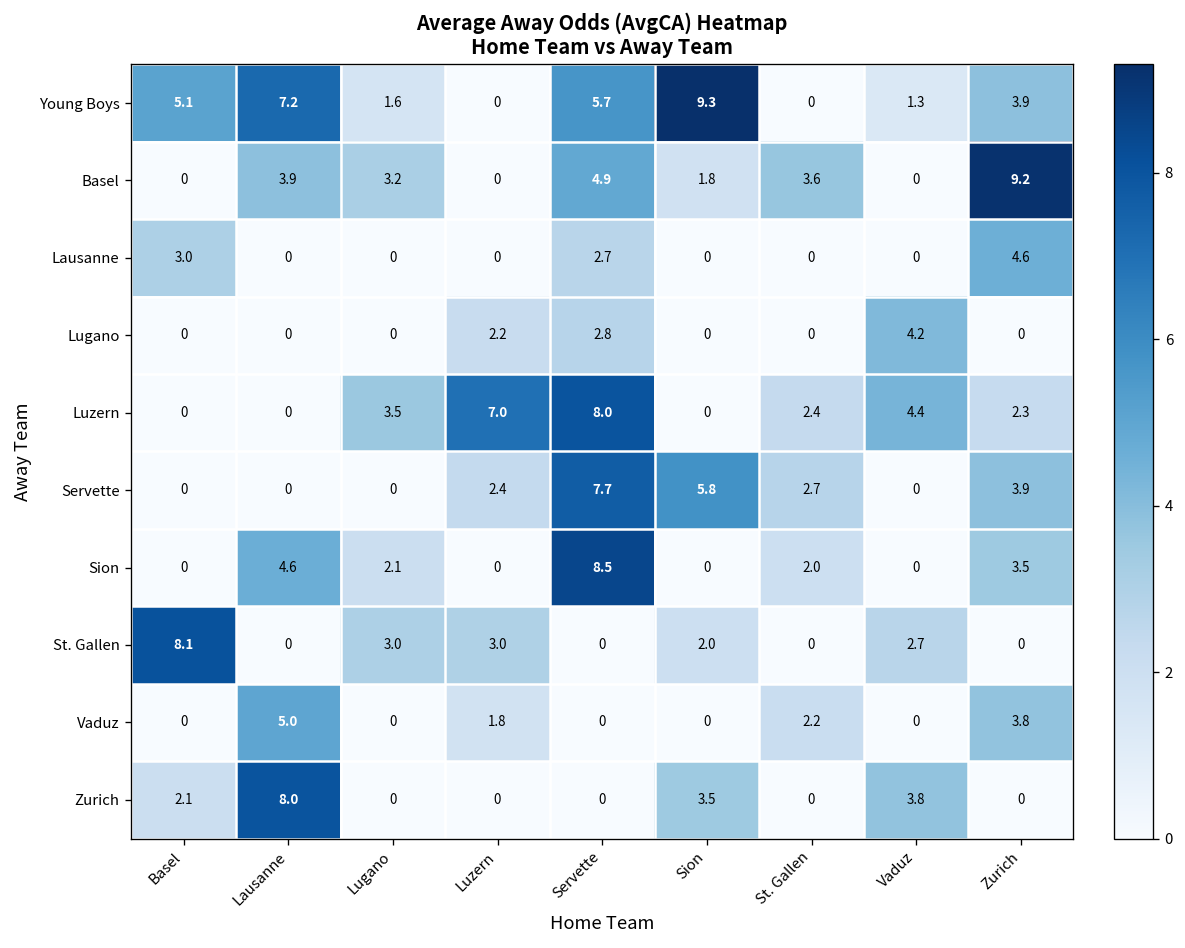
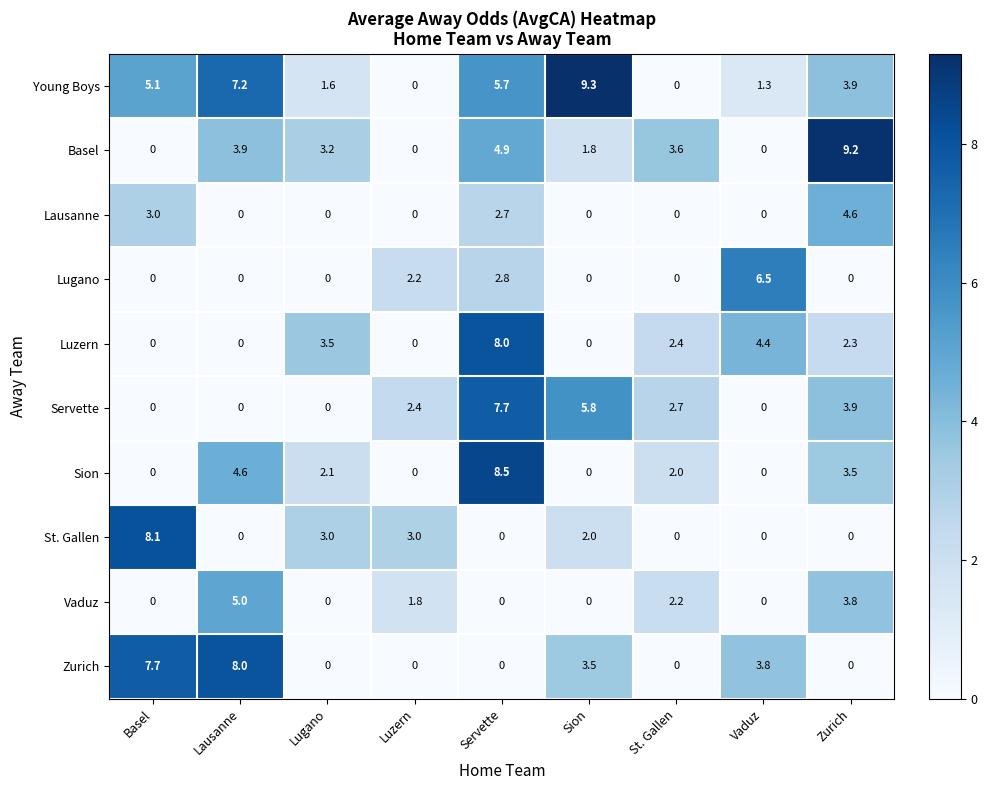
Lugano, Vaduz: 4.2 -> 6.5
Luzern, Luzern: 7.0 -> 0
St. Gallen, Vaduz: 2.7 -> 0
Zurich, Basel: 2.1 -> 7.7
